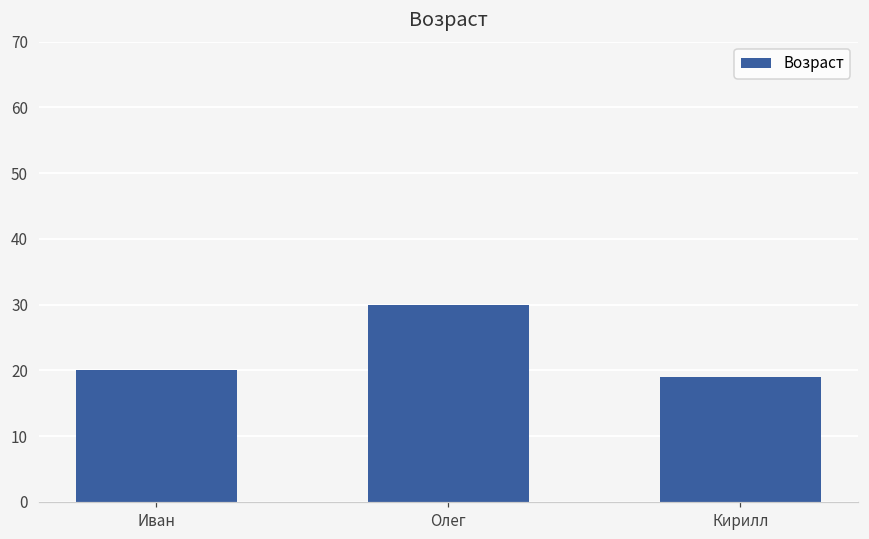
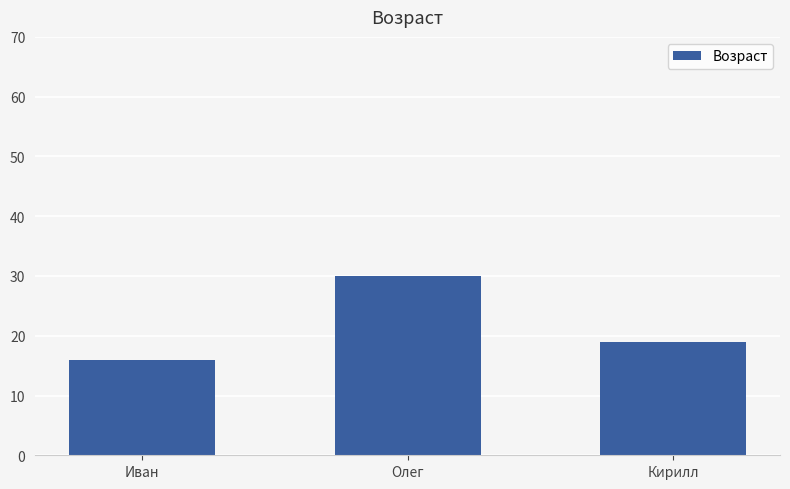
Иван: 20 -> 16
